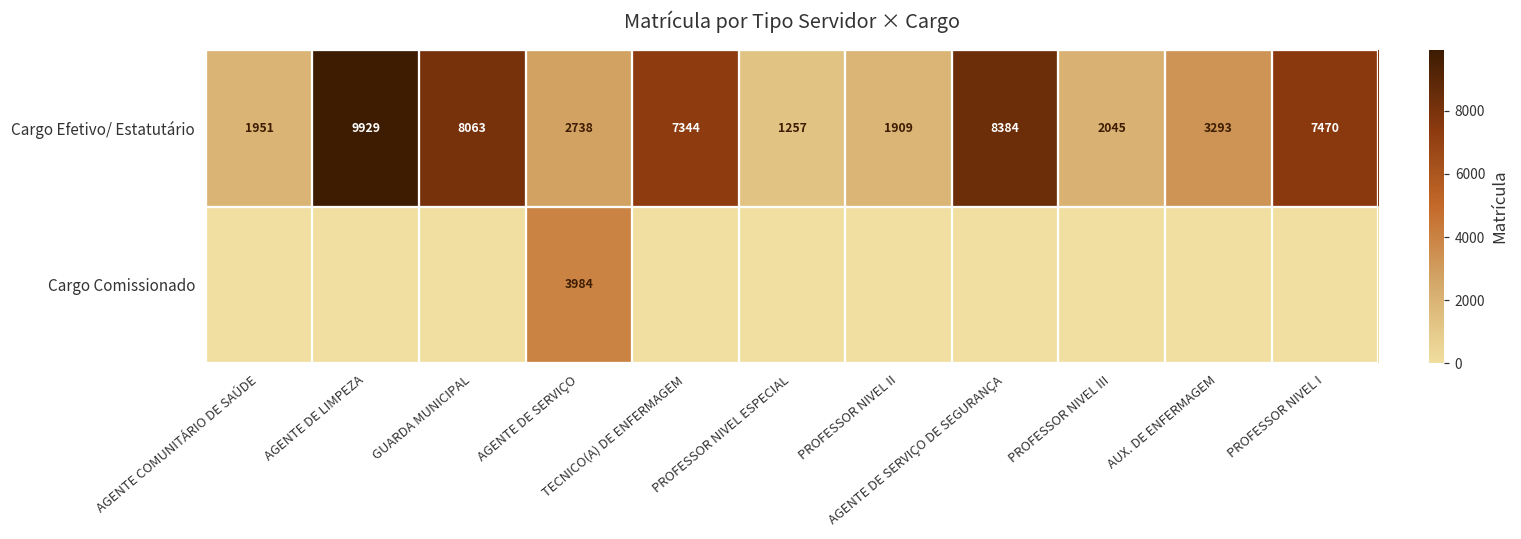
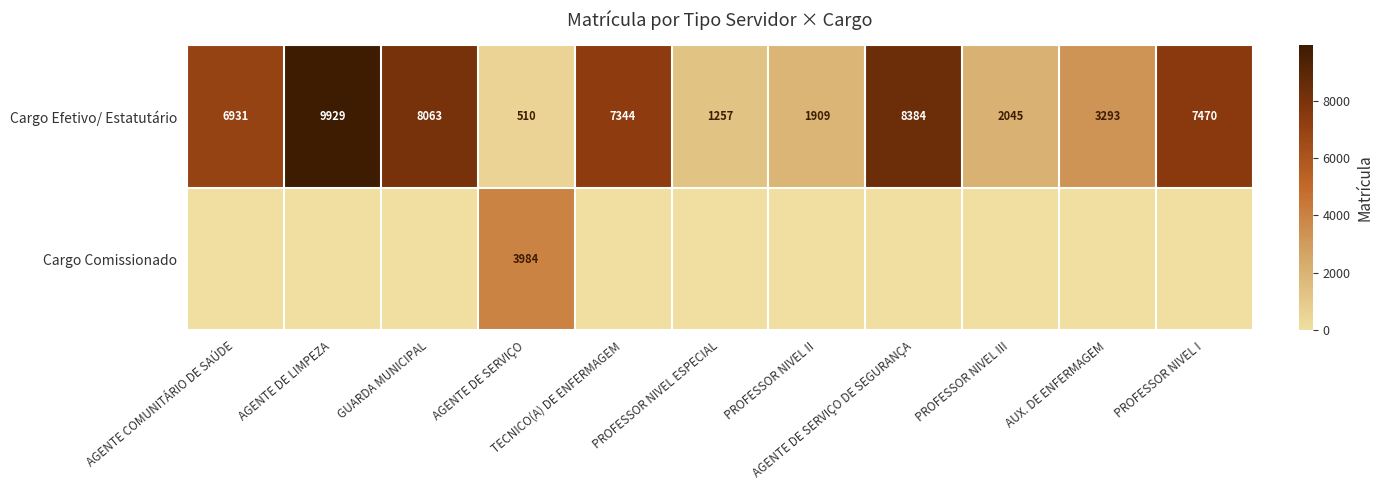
Cargo Efetivo/ Estatutário, AGENTE COMUNITÁRIO DE SAÚDE: 1951 -> 6931
Cargo Efetivo/ Estatutário, AGENTE DE SERVIÇO: 2738 -> 510
